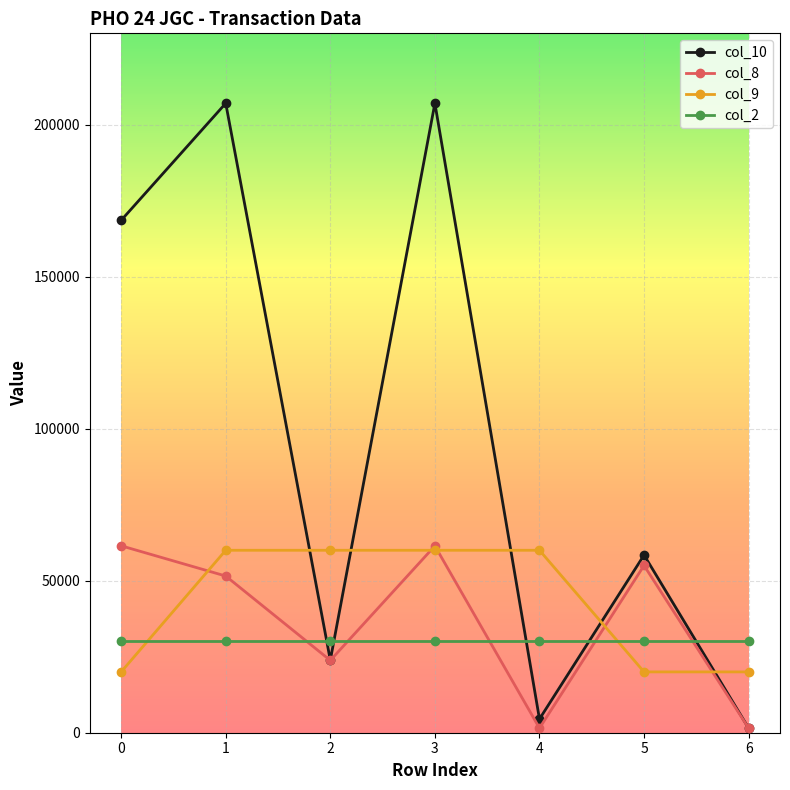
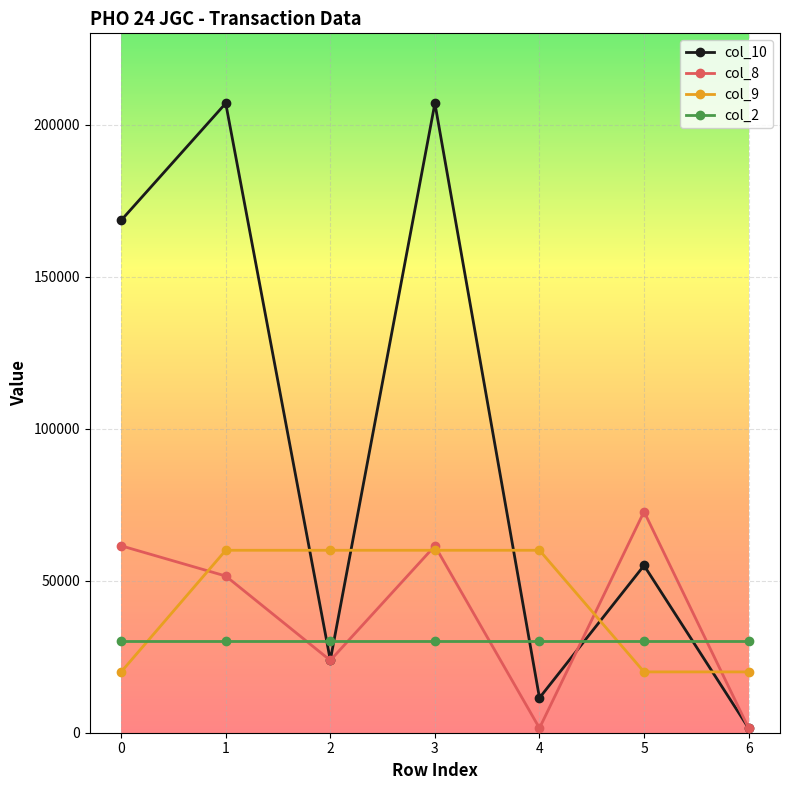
col_10, 4: 5000 -> 11000
col_10, 5: 58000 -> 55000
col_8, 5: 55000 -> 73000
